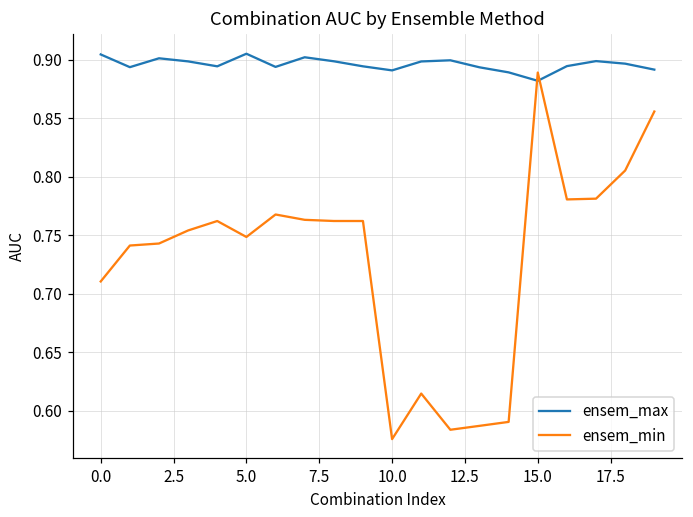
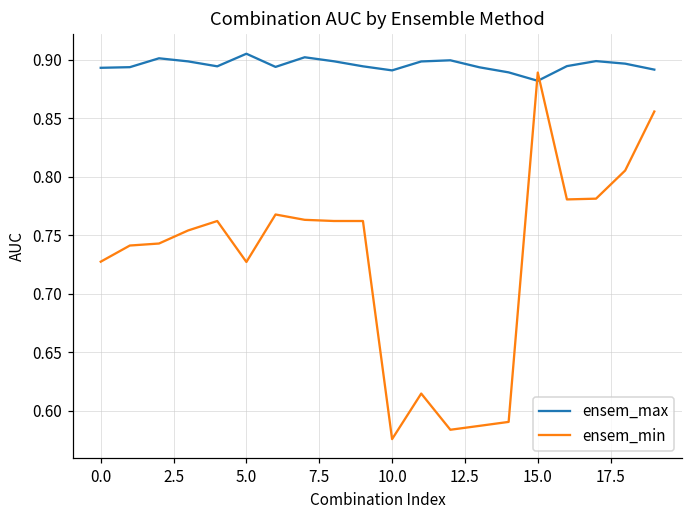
ensem_max, 0.0: 0.905 -> 0.893
ensem_min, 0.0: 0.711 -> 0.727
ensem_min, 5.0: 0.749 -> 0.727
